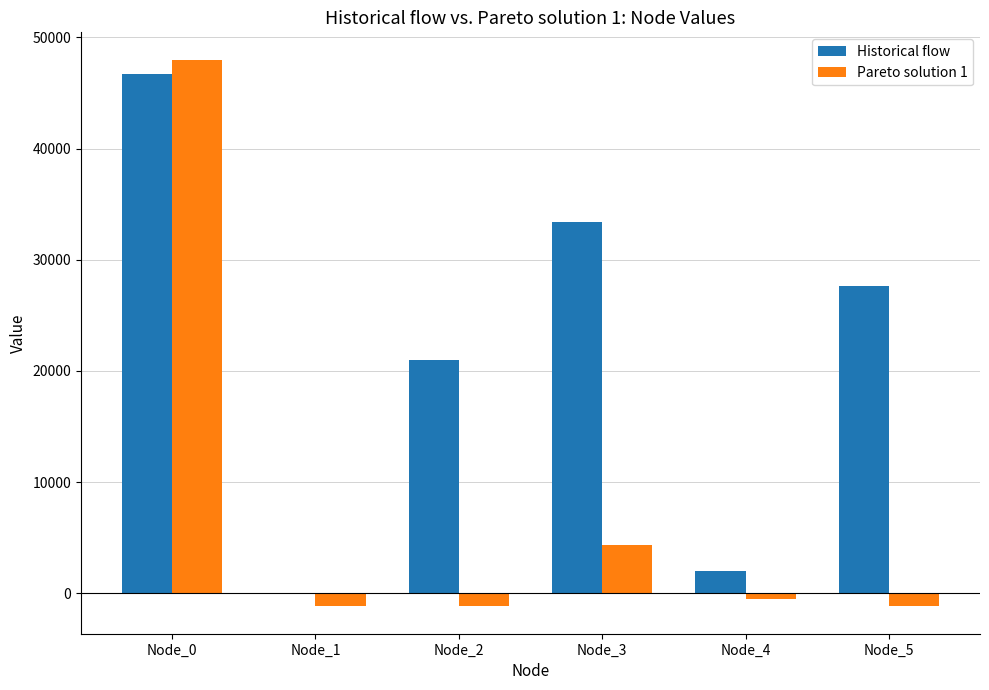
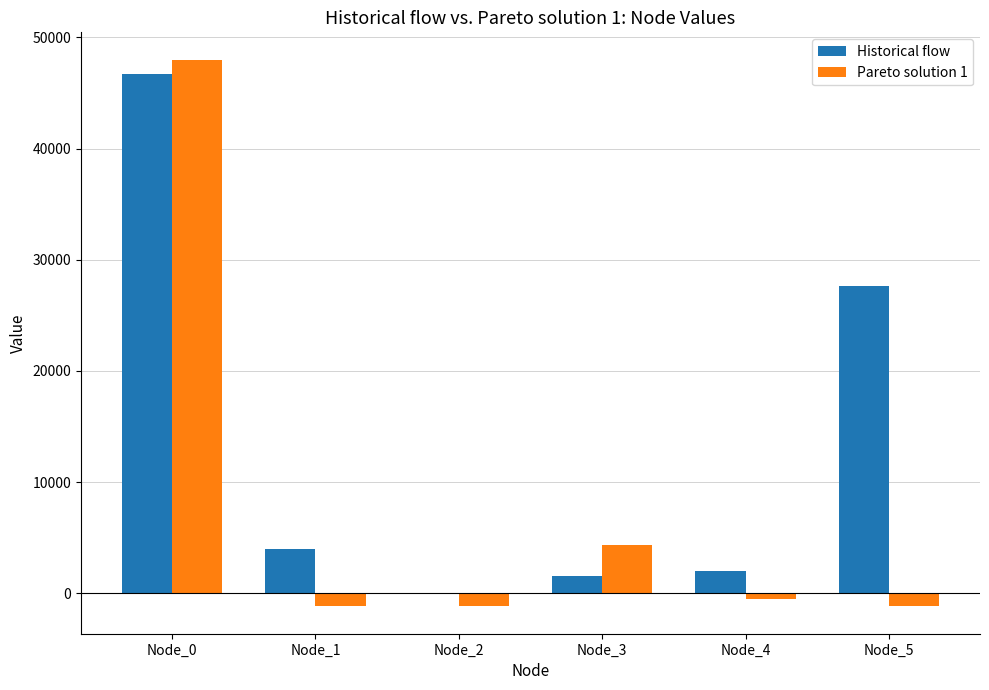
Historical flow, Node_1: 0 -> 4000
Historical flow, Node_2: 20900 -> 0
Historical flow, Node_3: 33400 -> 1600
